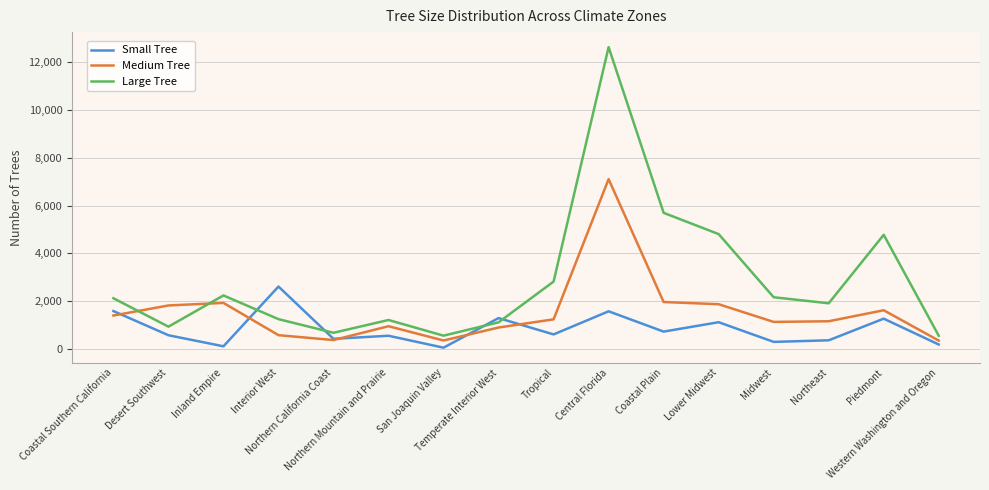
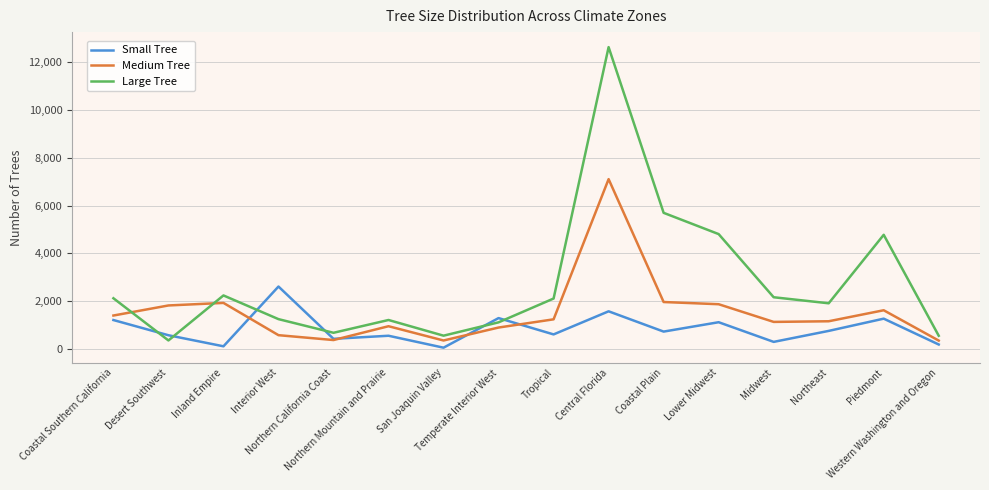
Small Tree, Coastal Southern California: 1,600 -> 1,200
Large Tree, Desert Southwest: 900 -> 400
Large Tree, Tropical: 2,800 -> 2,100
Small Tree, Northeast: 400 -> 800
